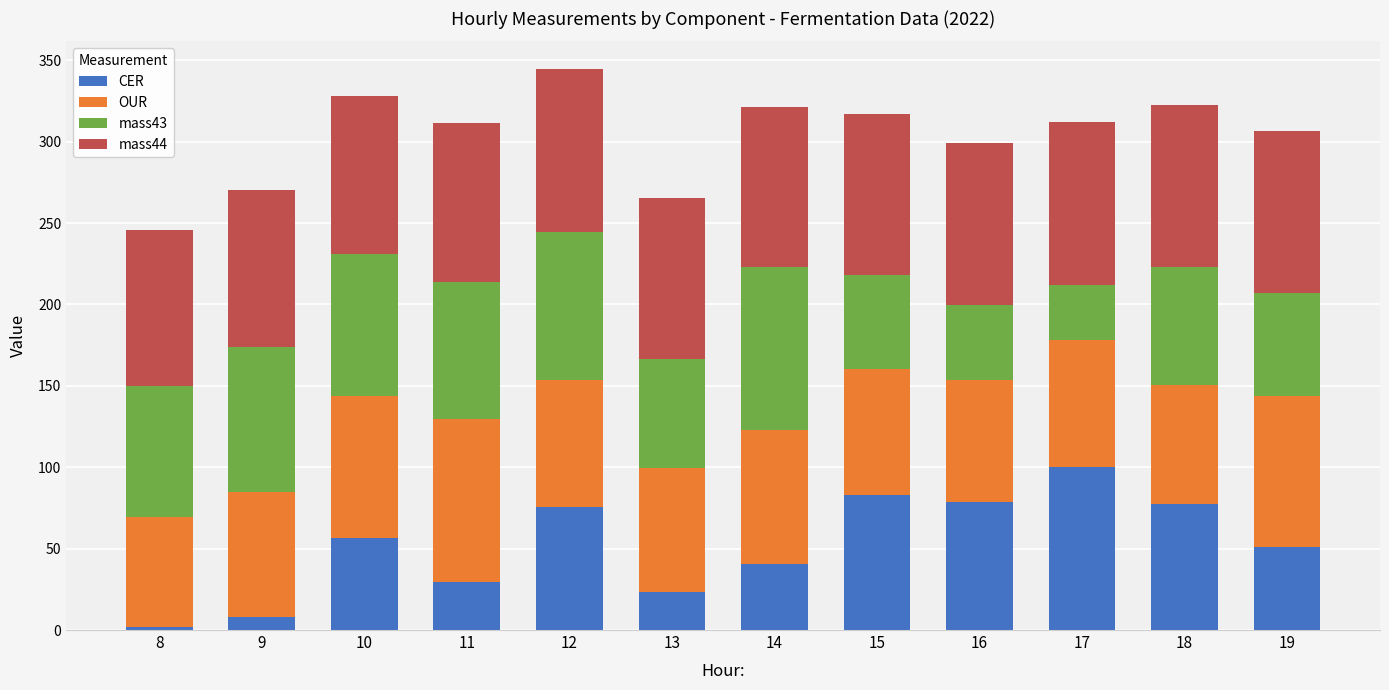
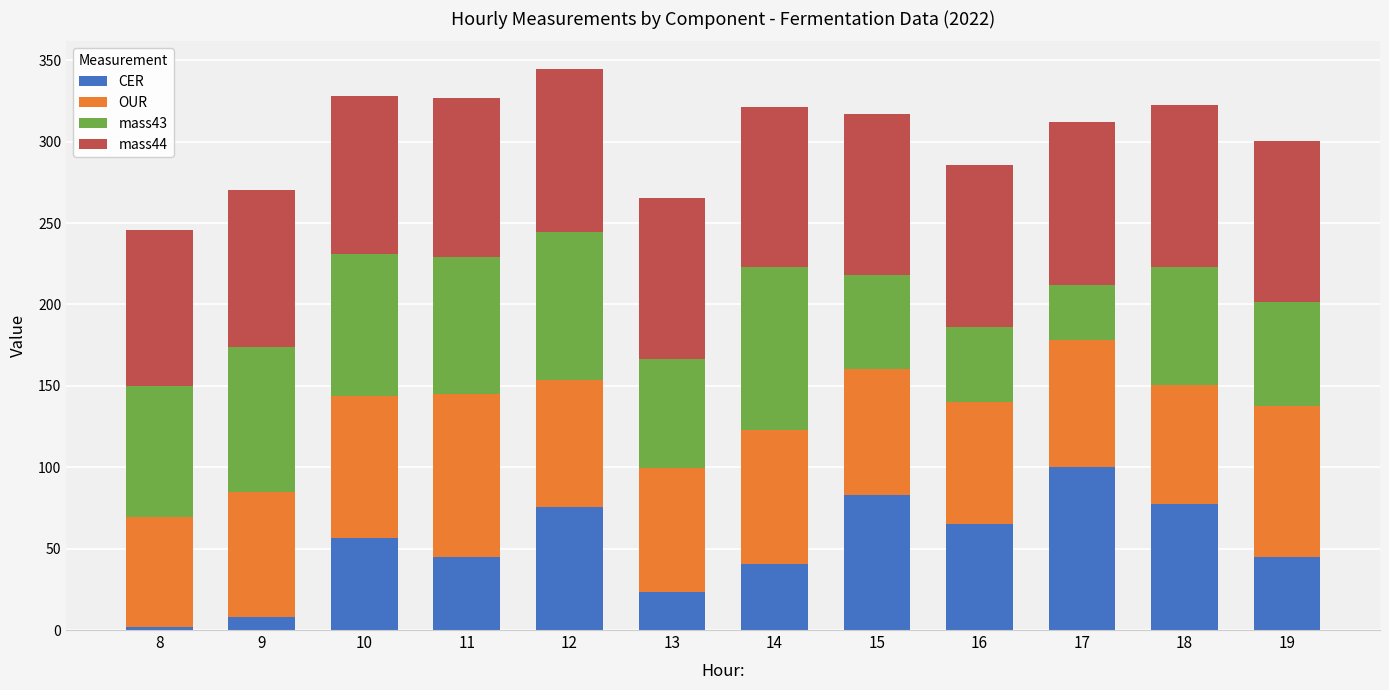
CER, 11: 30 -> 45
CER, 16: 78 -> 65
CER, 19: 51 -> 45
